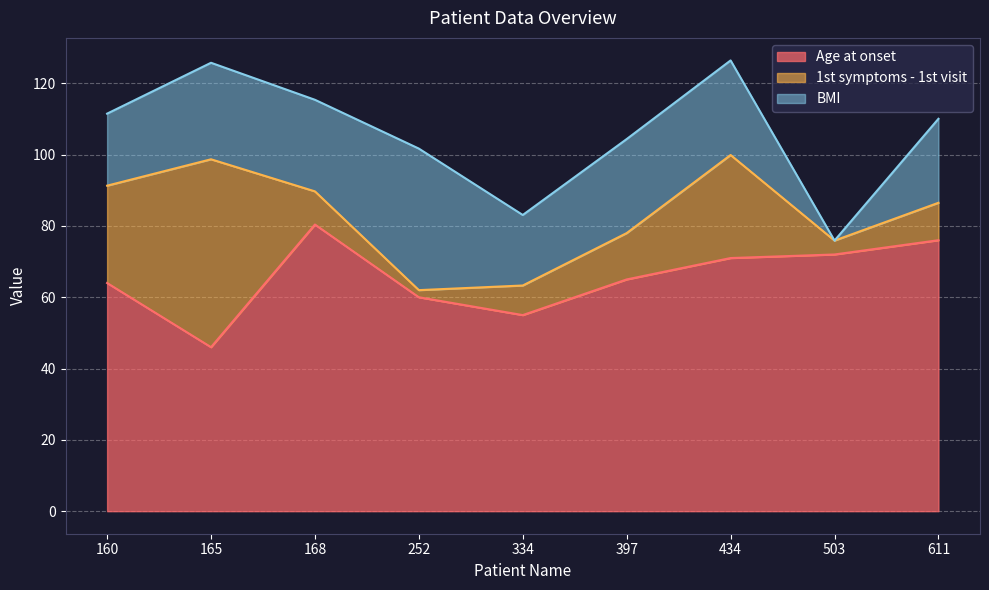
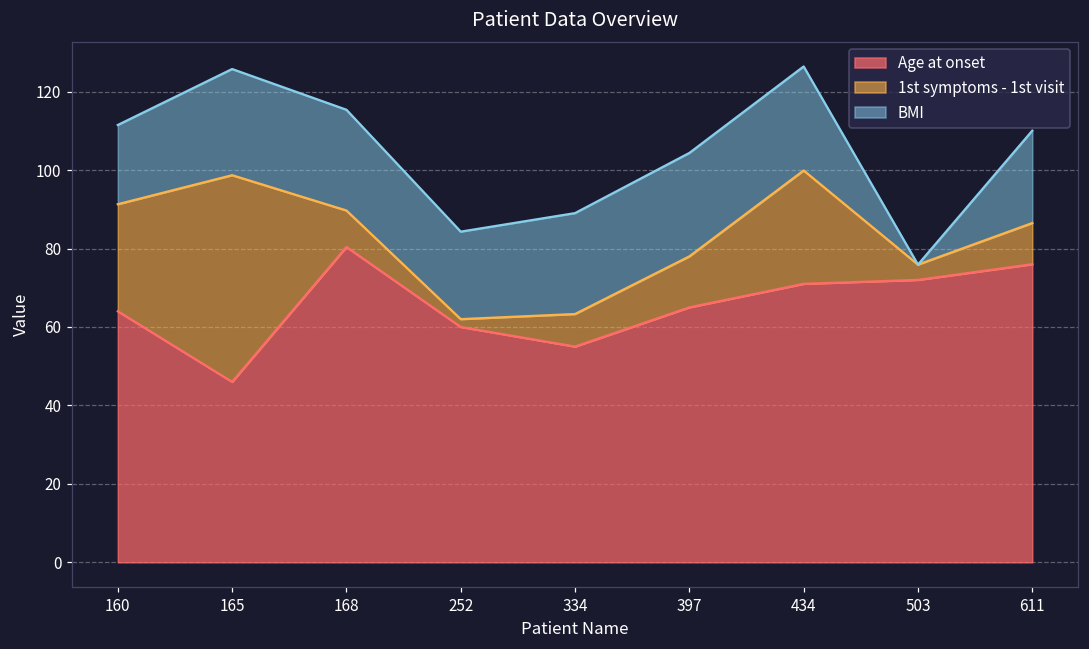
BMI, 252: 40 -> 22
BMI, 334: 20 -> 26
